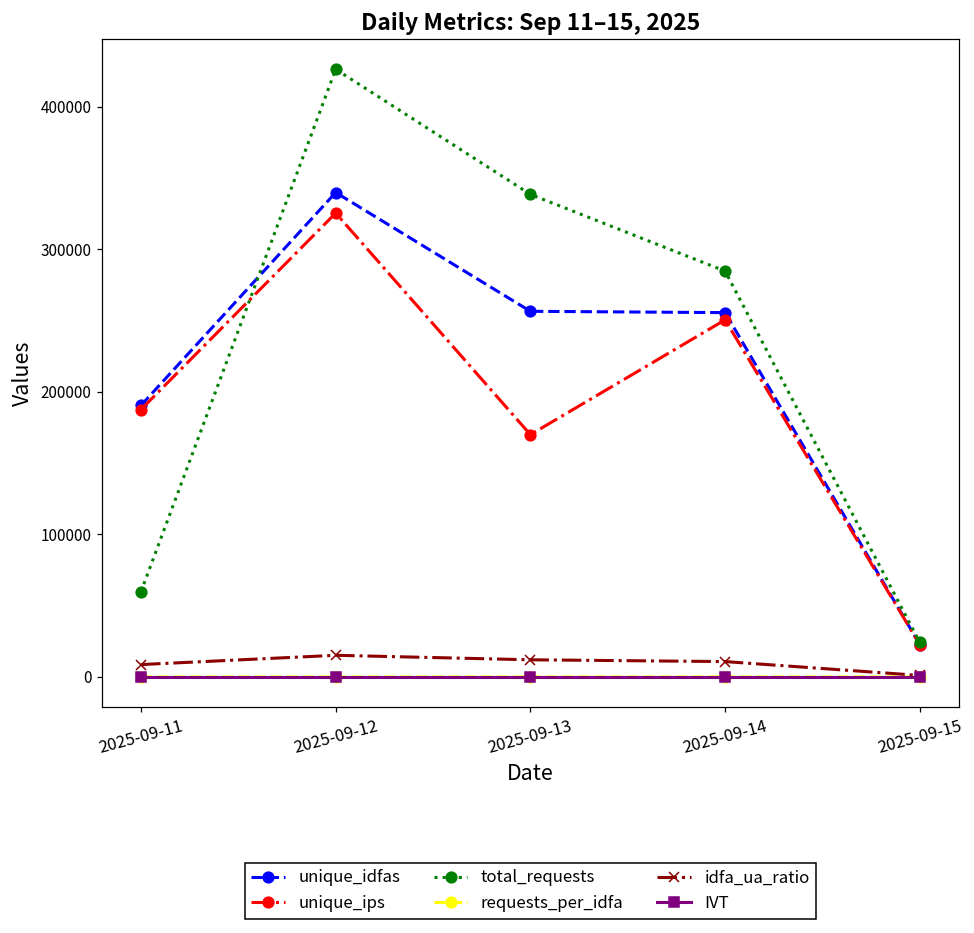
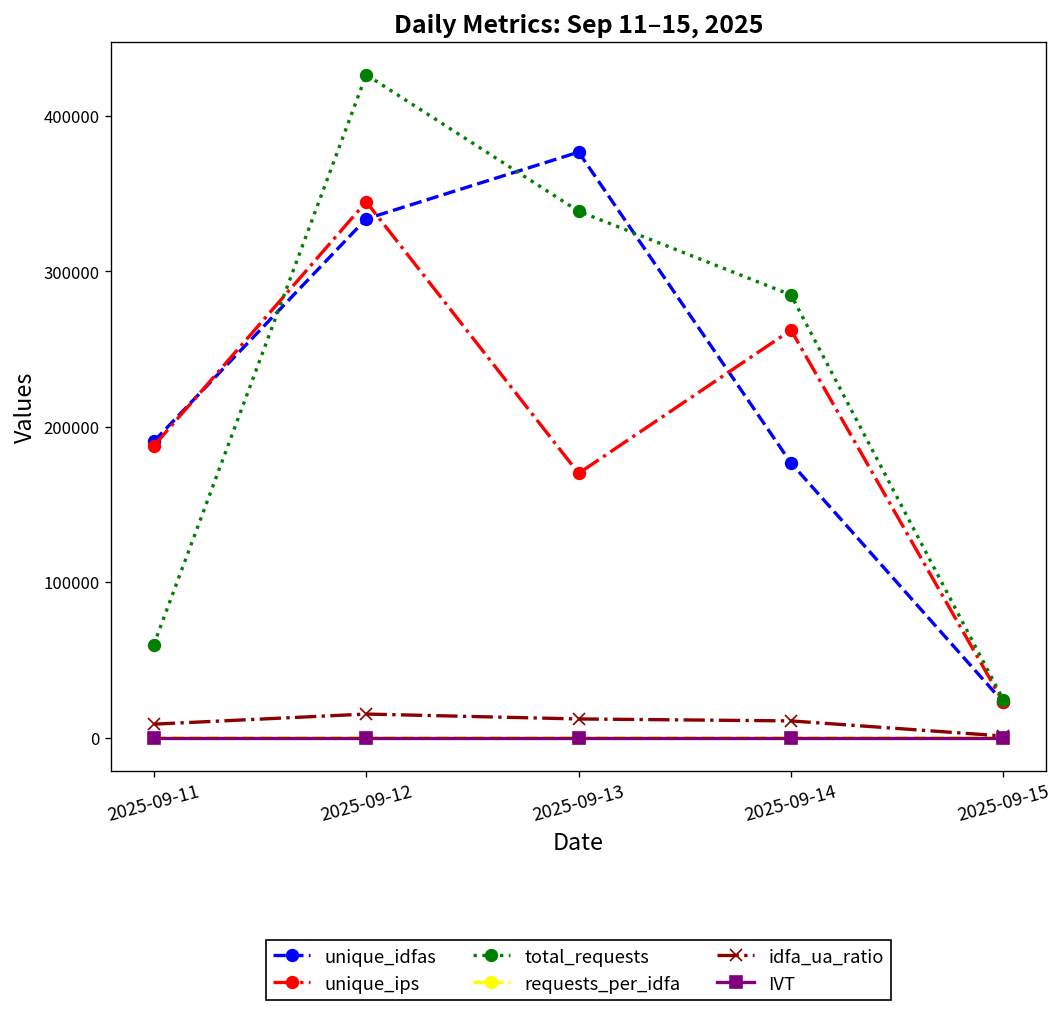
unique_idfas, 2025-09-12: 340000 -> 334000
unique_ips, 2025-09-12: 325000 -> 345000
unique_idfas, 2025-09-13: 257000 -> 377000
unique_idfas, 2025-09-14: 256000 -> 177000
unique_ips, 2025-09-14: 251000 -> 262000
